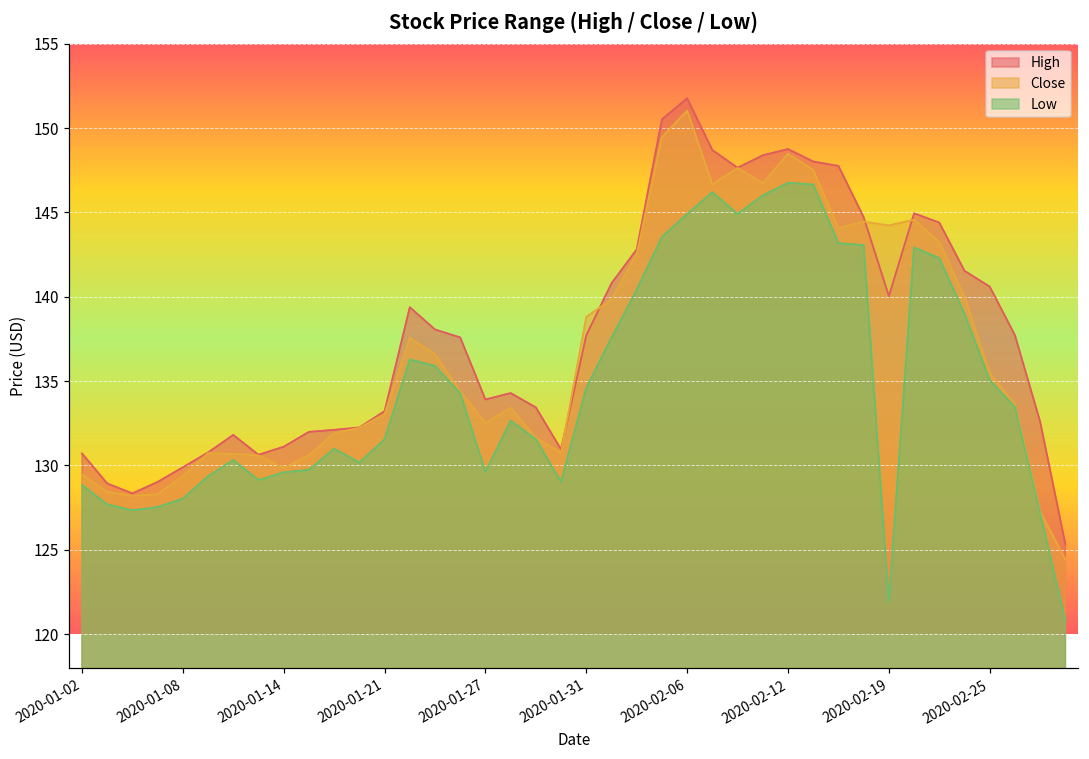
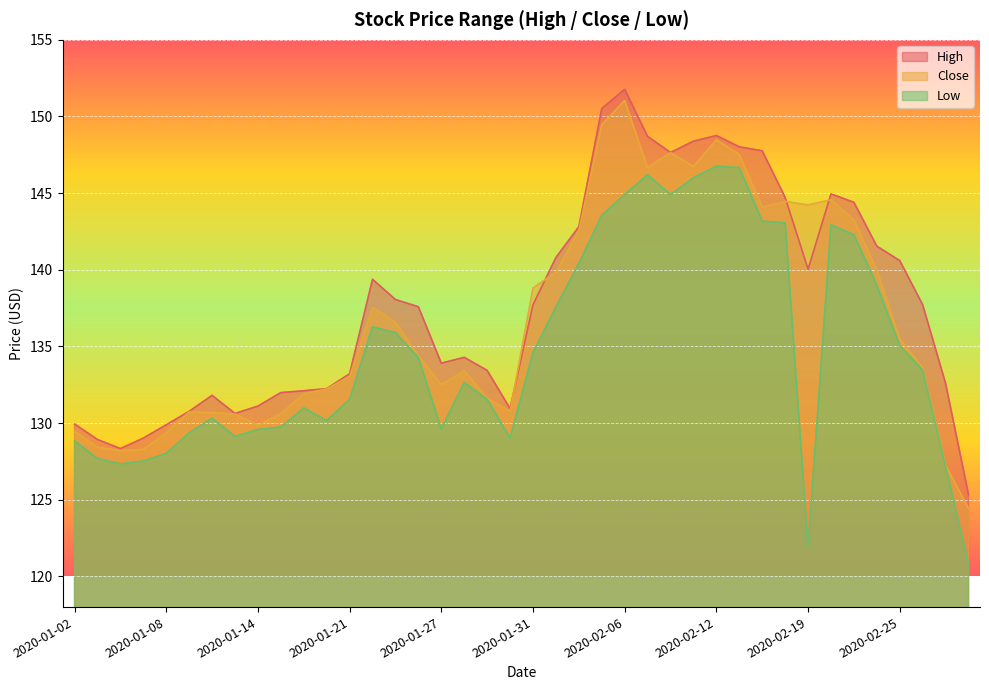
High, 2020-01-02: 130.7 -> 129.9
